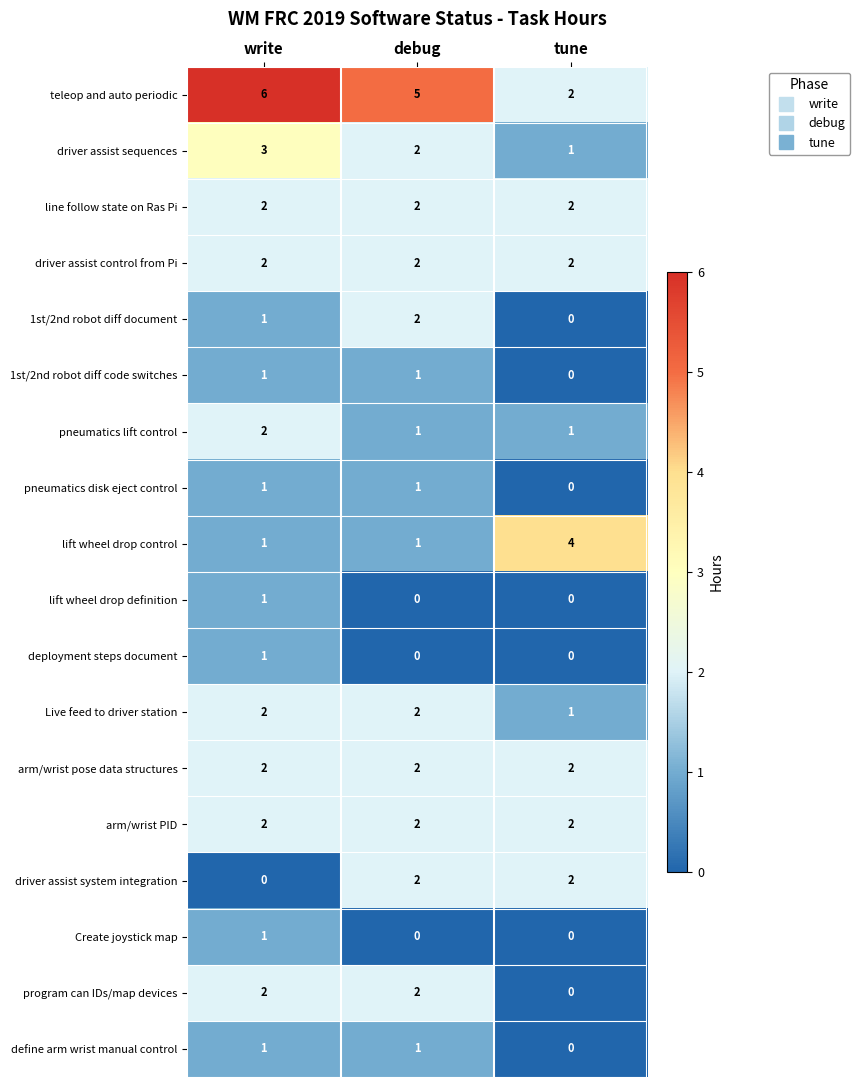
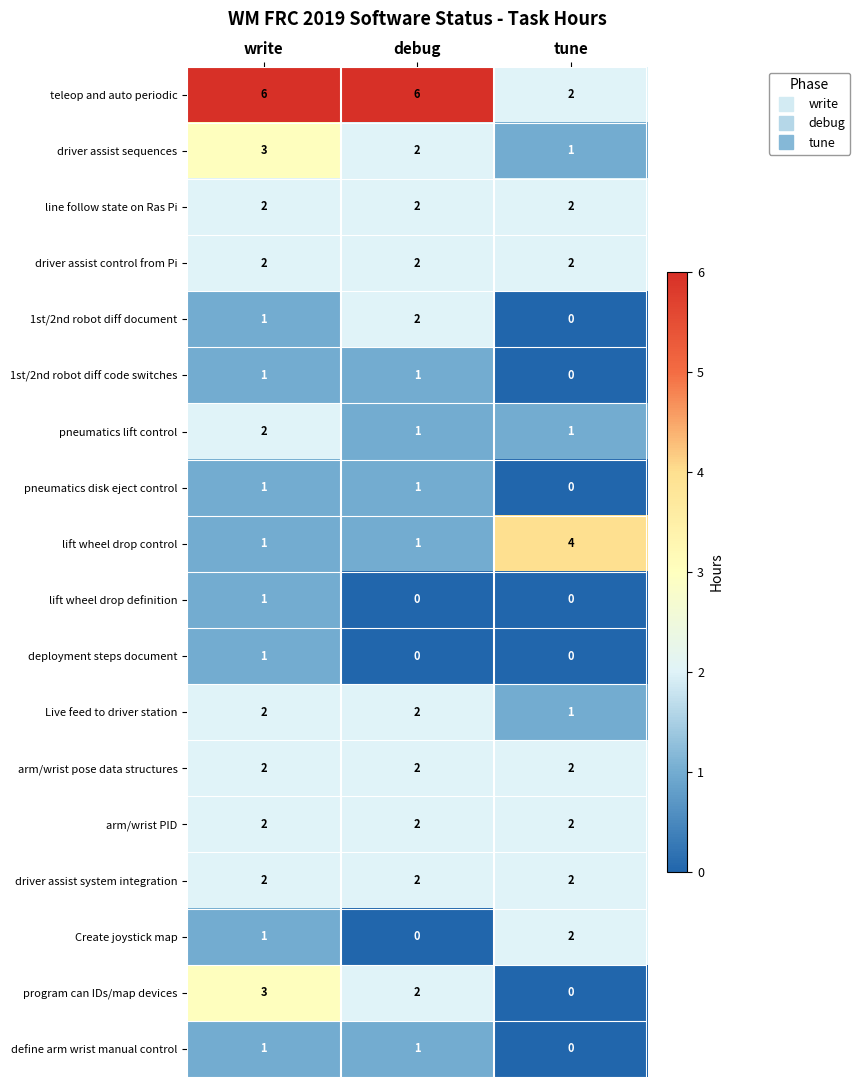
teleop and auto periodic, debug: 5 -> 6
driver assist system integration, write: 0 -> 2
Create joystick map, tune: 0 -> 2
program can IDs/map devices, write: 2 -> 3
